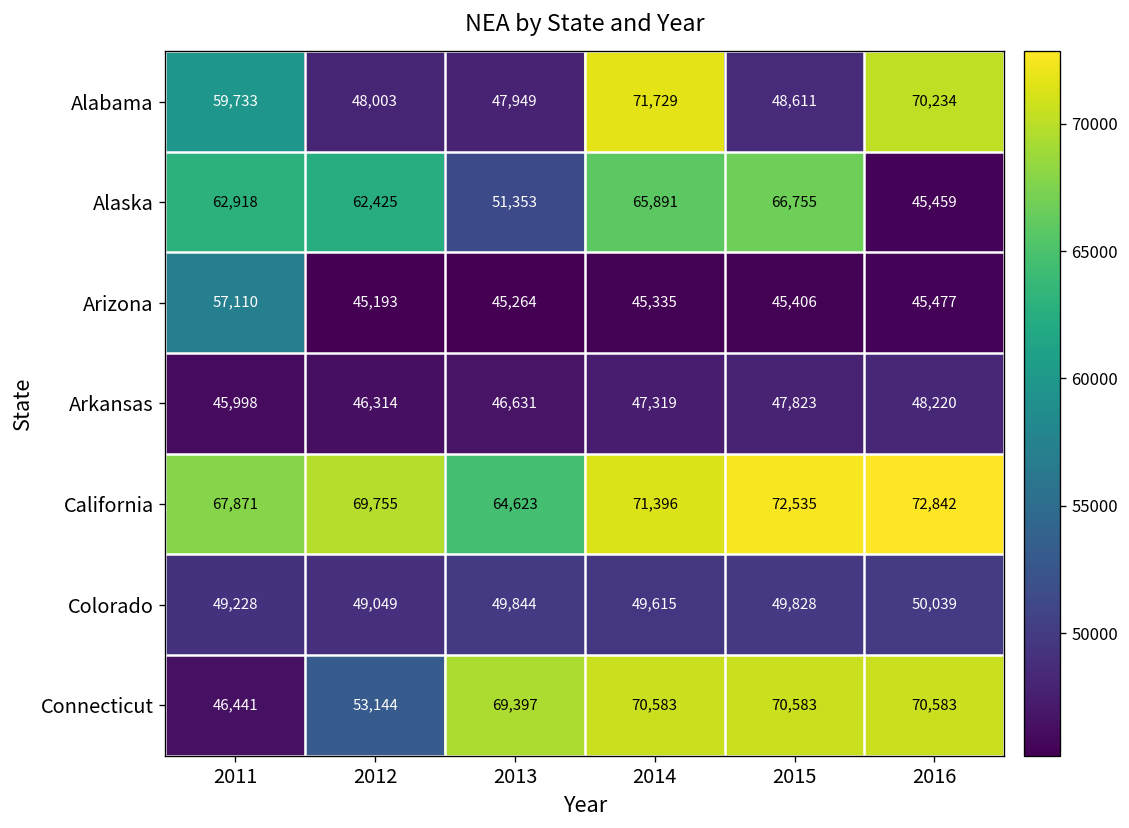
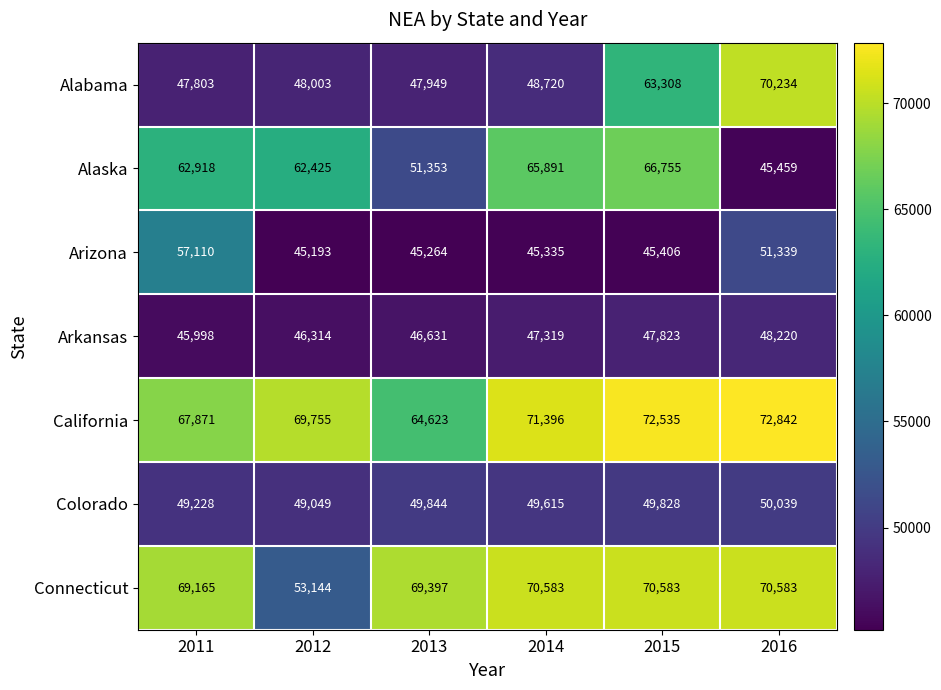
Alabama, 2011: 59,733 -> 47,803
Alabama, 2014: 71,729 -> 48,720
Alabama, 2015: 48,611 -> 63,308
Arizona, 2016: 45,477 -> 51,339
Connecticut, 2011: 46,441 -> 69,165
